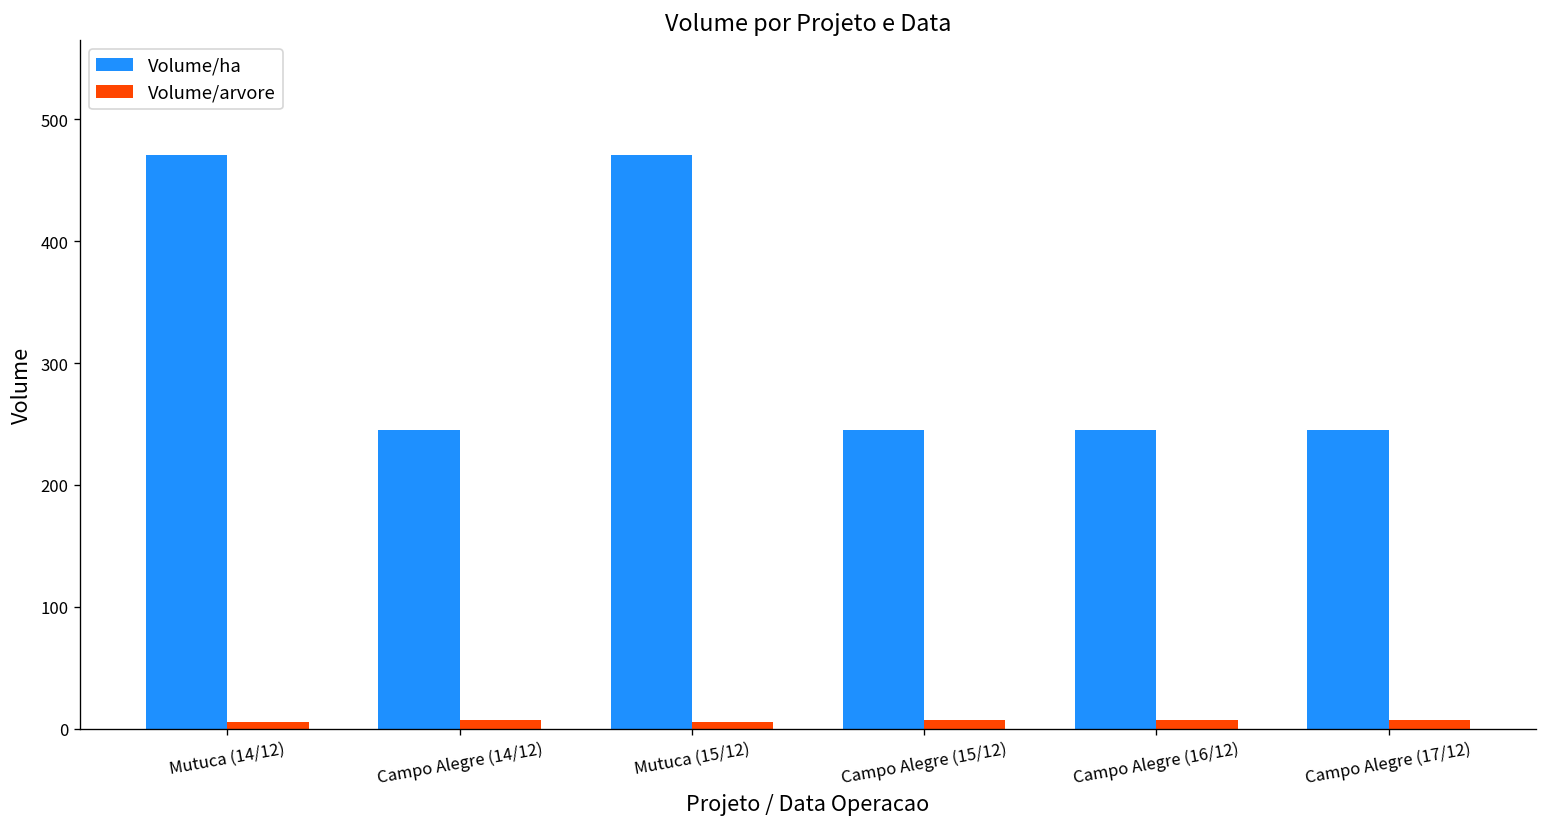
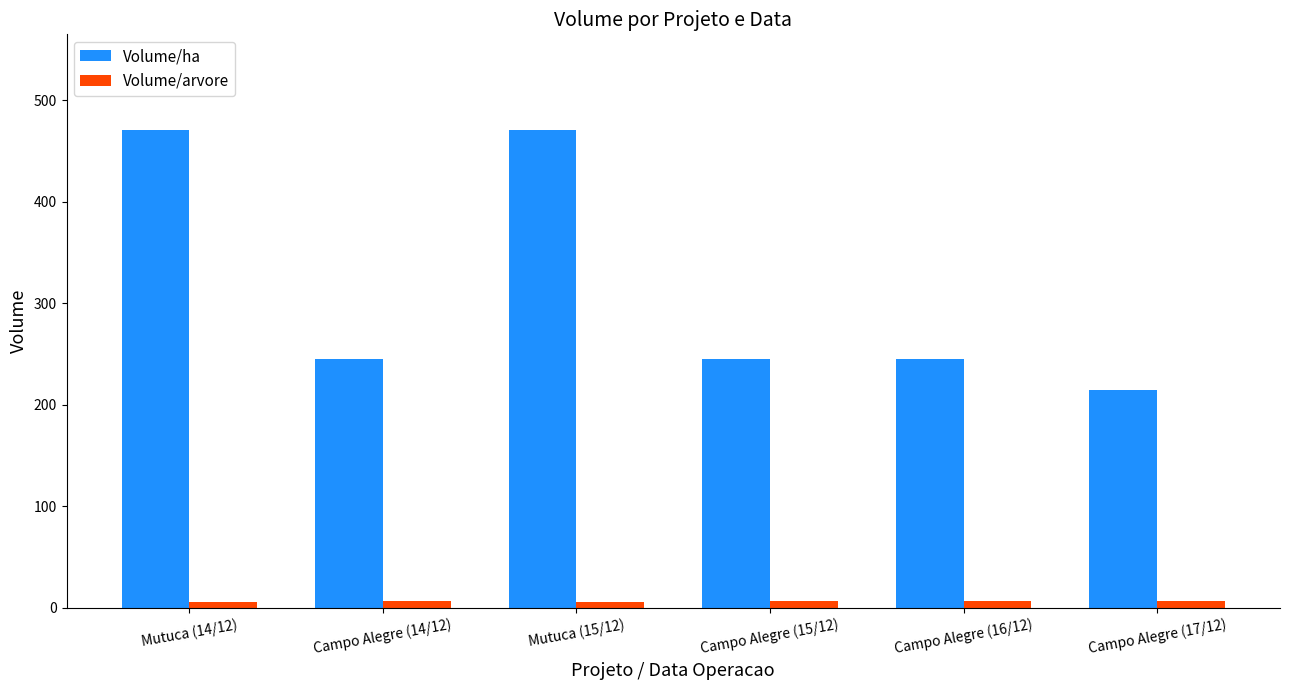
Volume/ha, Campo Alegre (17/12): 245 -> 215
